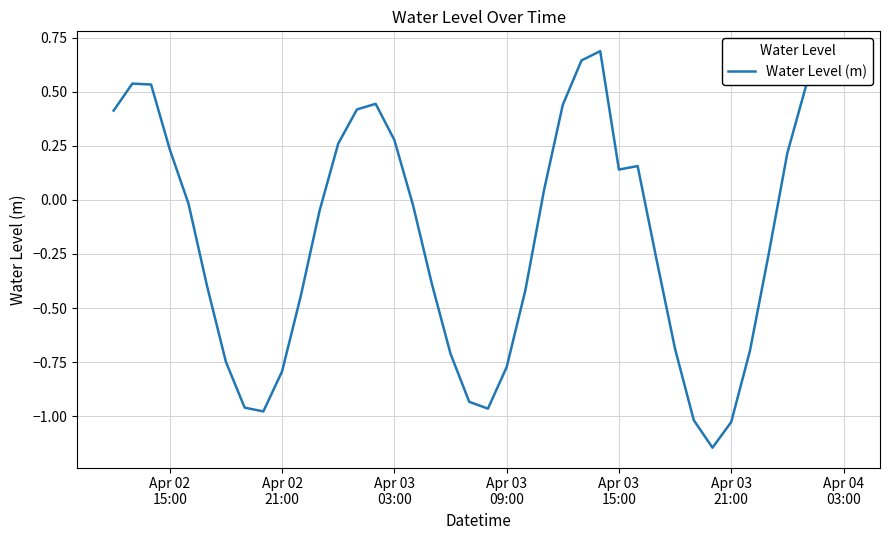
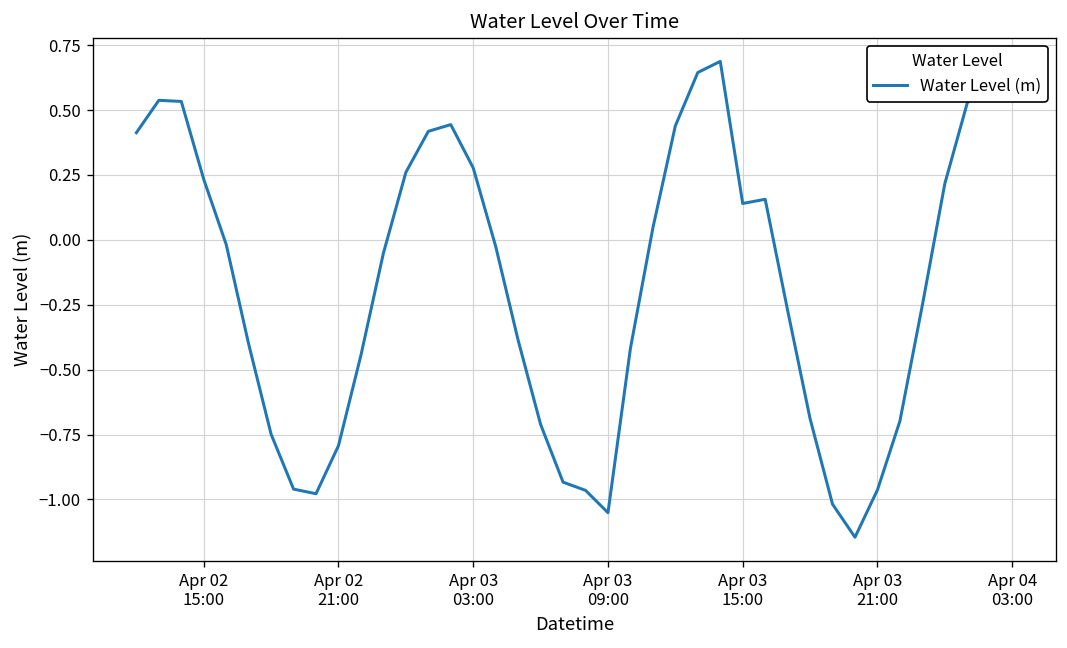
Apr 03 09:00: -0.77 -> -1.05
Apr 03 21:00: -1.03 -> -0.96
